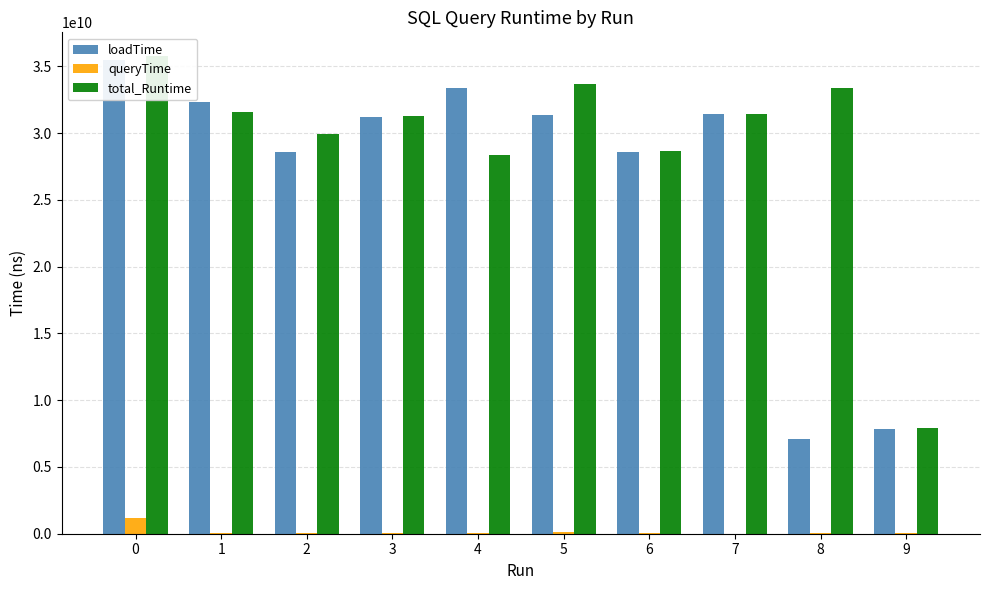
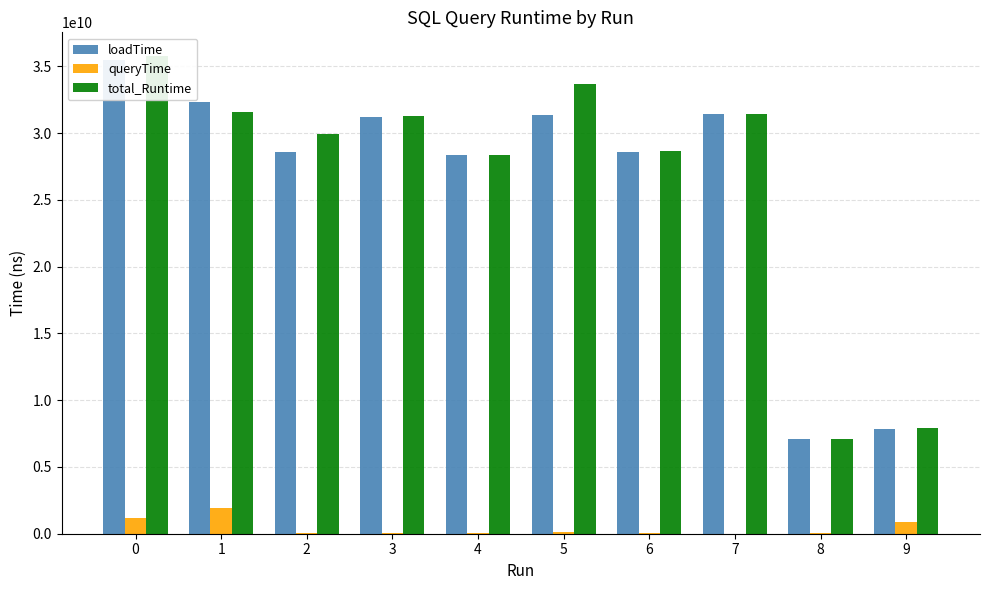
queryTime, 1: 100000000 -> 1900000000
loadTime, 4: 33400000000 -> 28300000000
total_Runtime, 8: 33400000000 -> 7100000000
queryTime, 9: 100000000 -> 900000000
